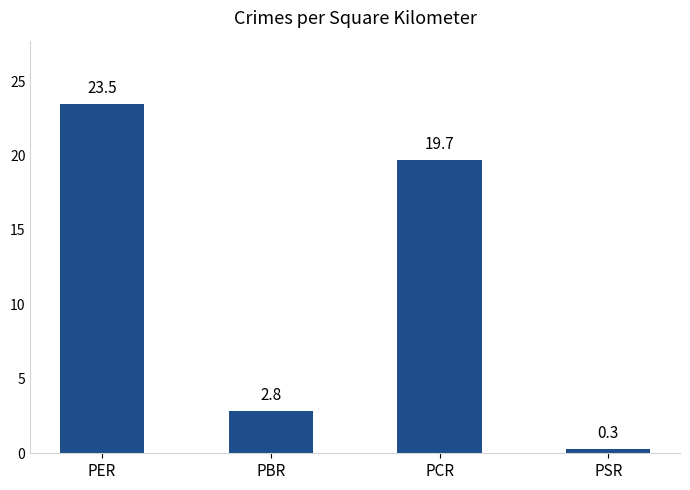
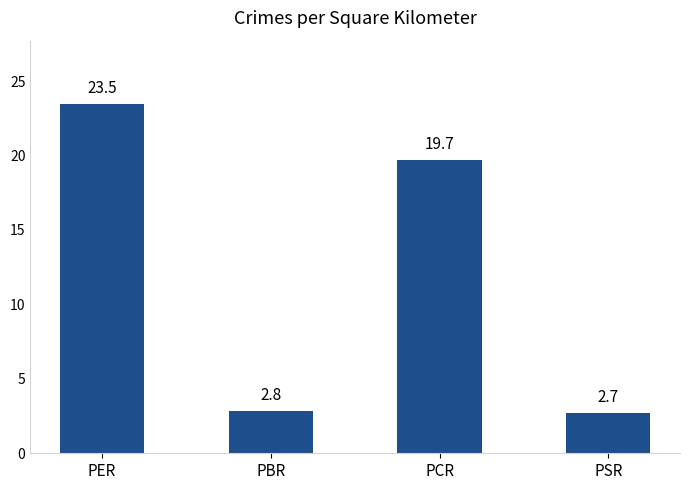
PSR: 0.3 -> 2.7
